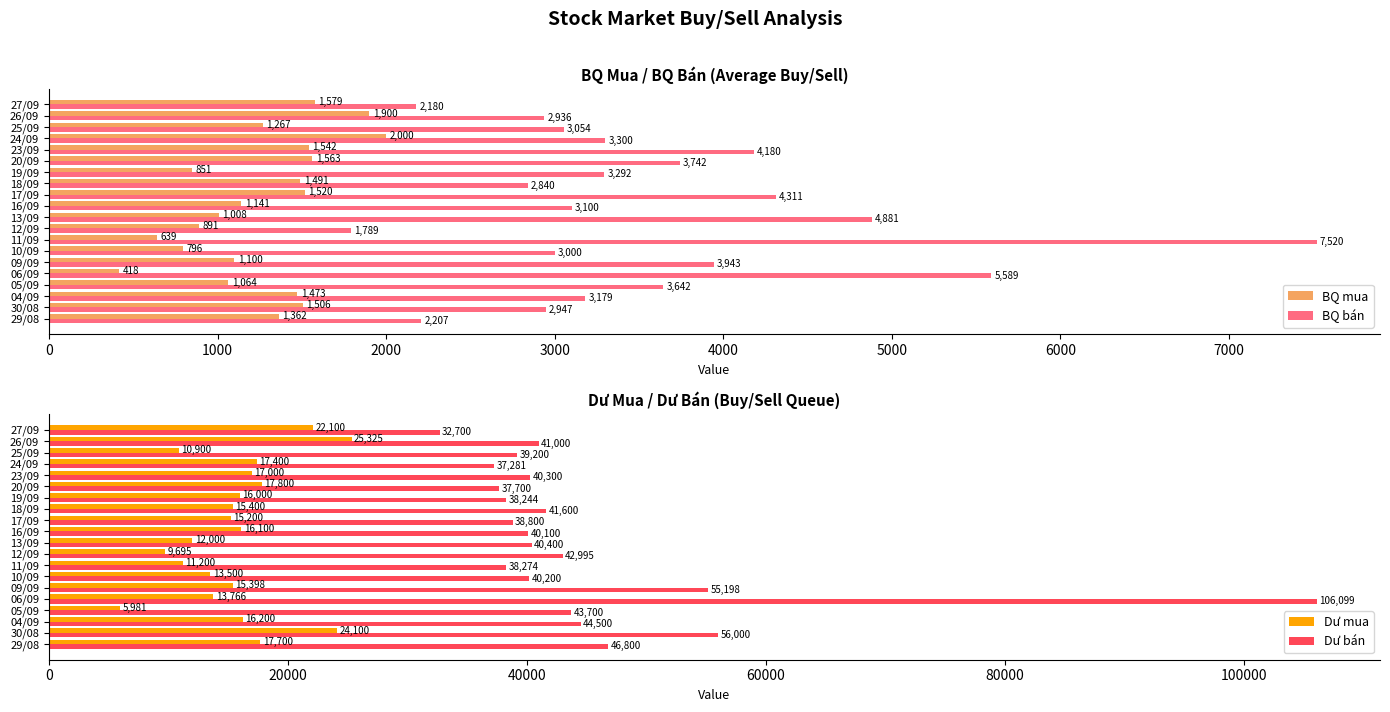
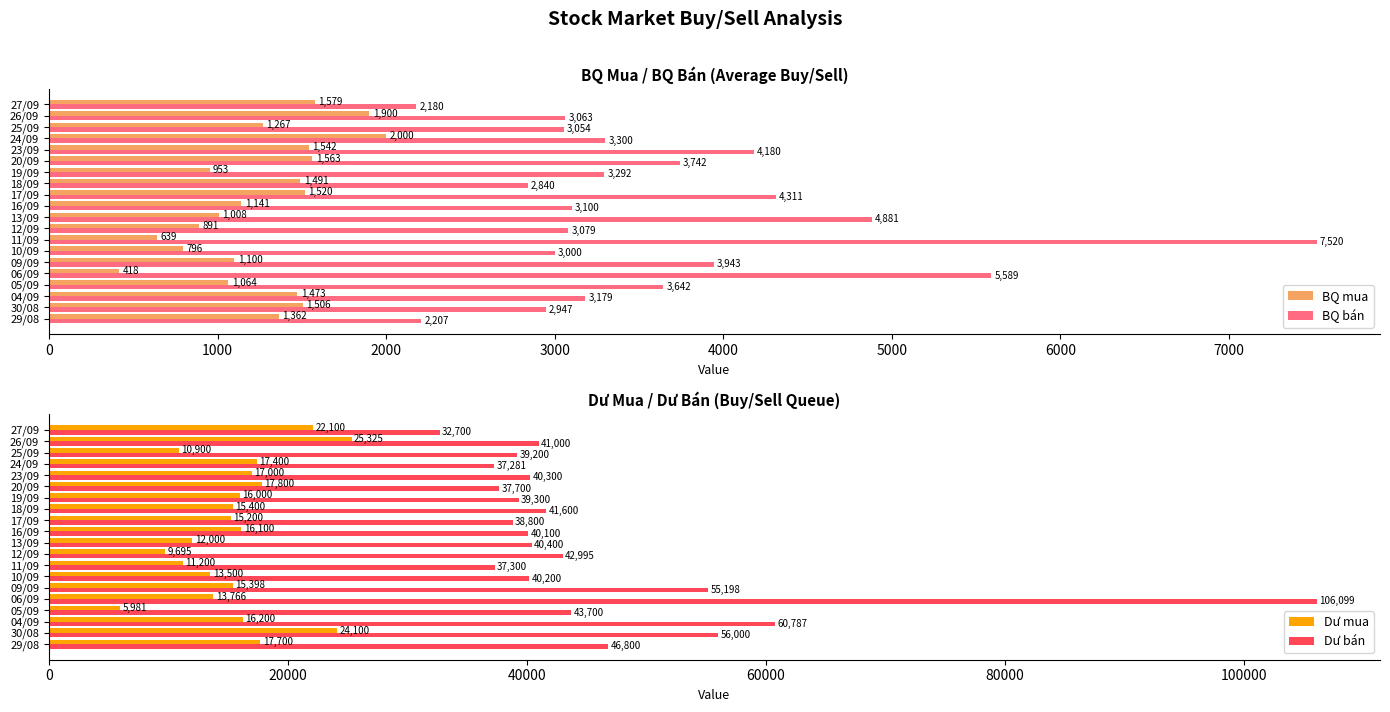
BQ Mua / BQ Bán (Average Buy/Sell), BQ bán, 26/09: 2,936 -> 3,063
BQ Mua / BQ Bán (Average Buy/Sell), BQ mua, 19/09: 851 -> 953
BQ Mua / BQ Bán (Average Buy/Sell), BQ bán, 12/09: 1,789 -> 3,079
Dư Mua / Dư Bán (Buy/Sell Queue), Dư bán, 19/09: 38,244 -> 39,300
Dư Mua / Dư Bán (Buy/Sell Queue), Dư bán, 11/09: 38,274 -> 37,300
Dư Mua / Dư Bán (Buy/Sell Queue), Dư bán, 04/09: 44,500 -> 60,787
